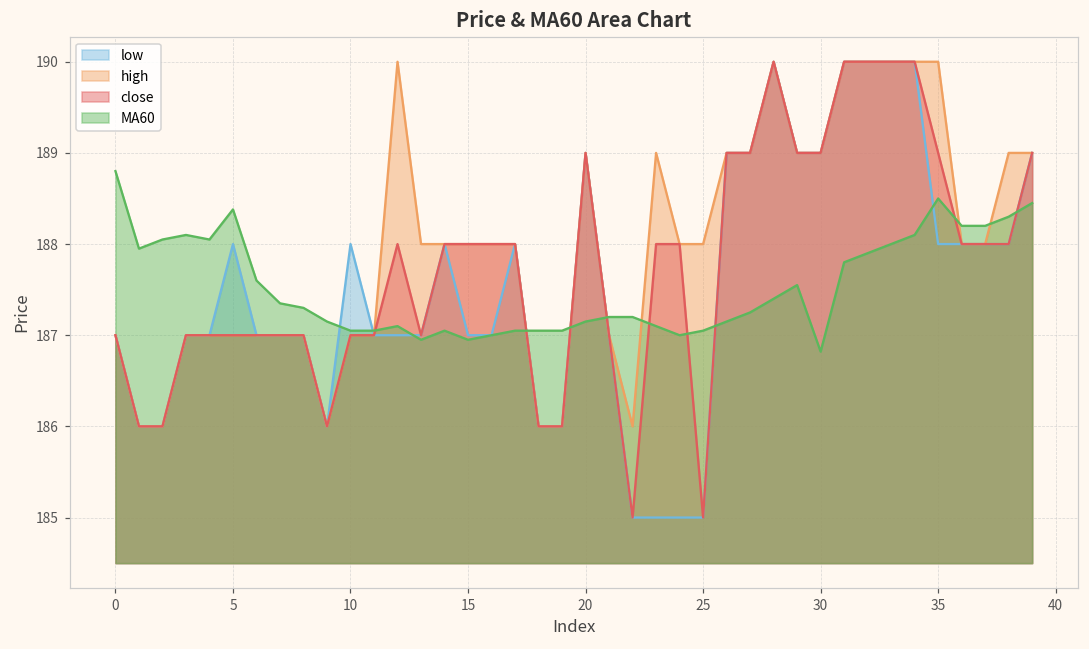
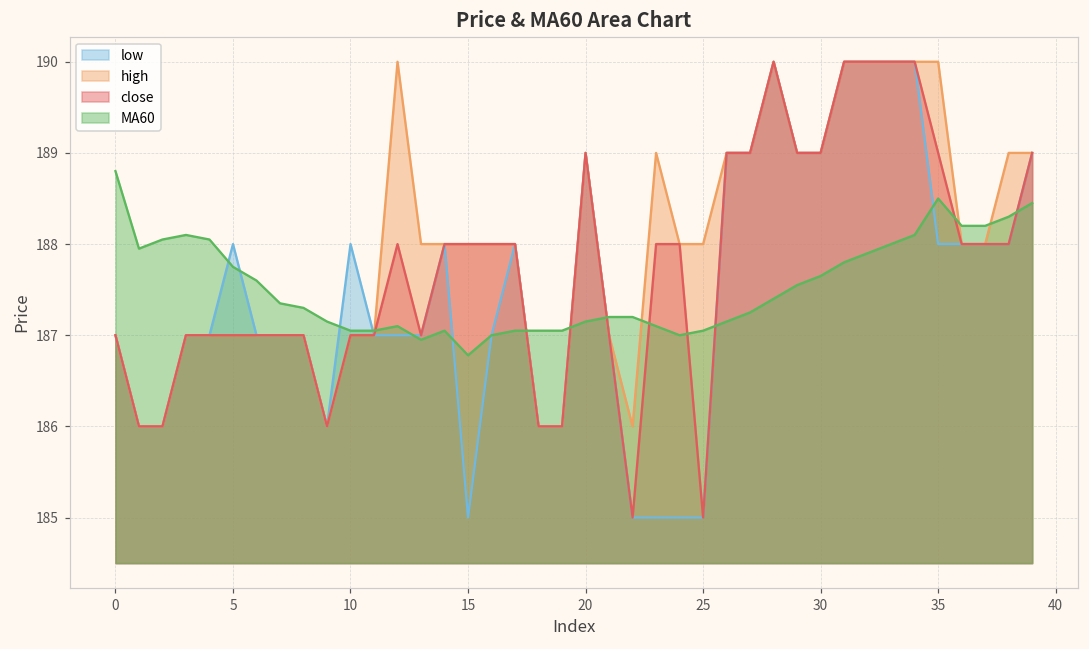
MA60, 5: 188.4 -> 187.8
low, 15: 187 -> 185
MA60, 15: 187.0 -> 186.8
MA60, 30: 186.8 -> 187.7
